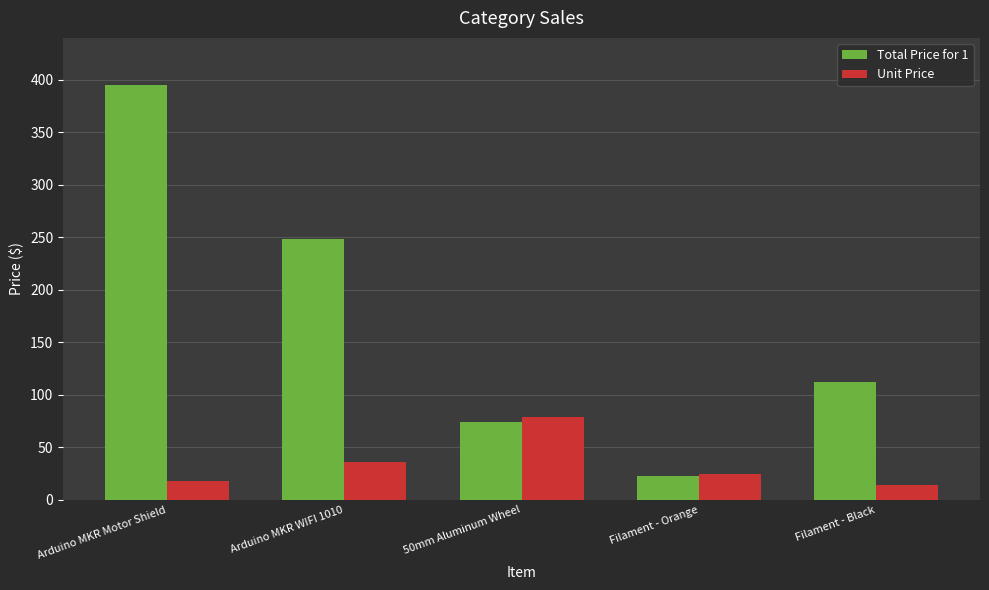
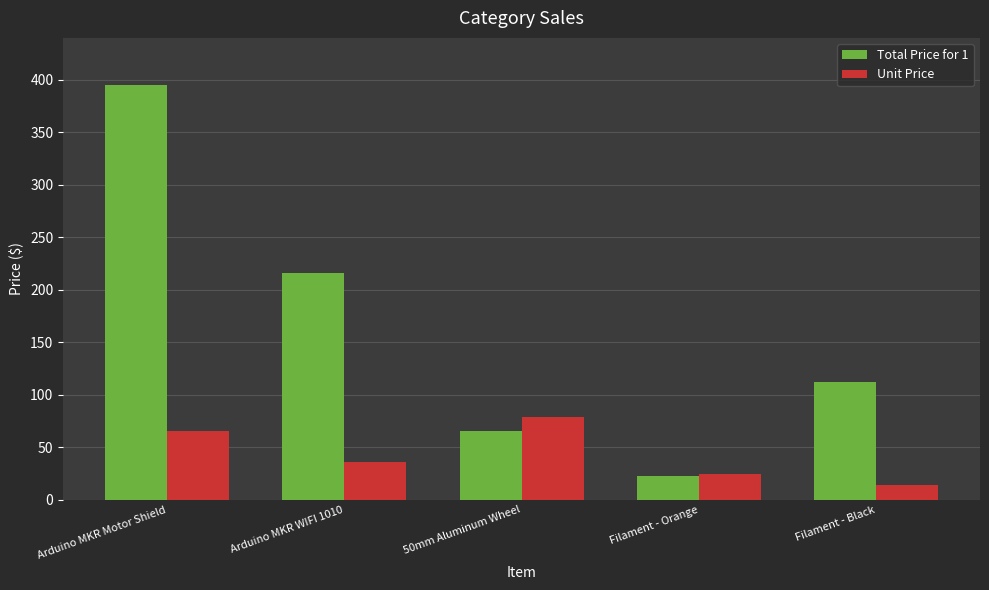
Unit Price, Arduino MKR Motor Shield: 18 -> 66
Total Price for 1, Arduino MKR WIFI 1010: 248 -> 216
Total Price for 1, 50mm Aluminum Wheel: 74 -> 65
